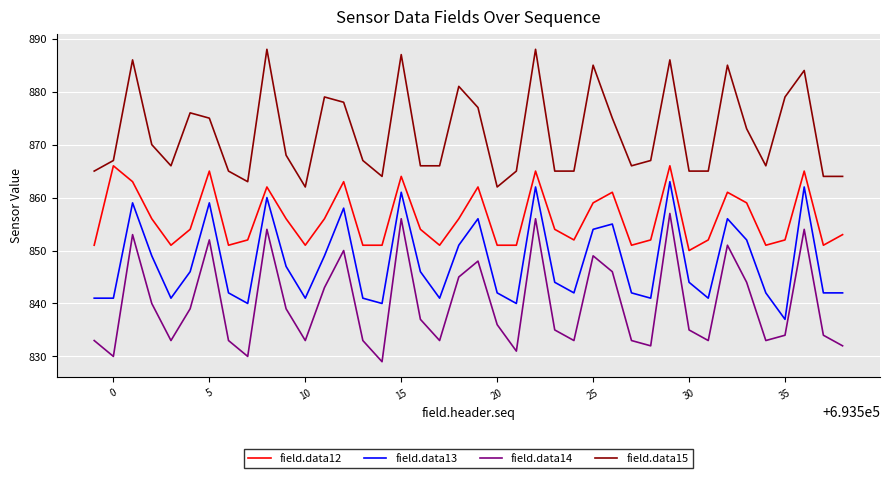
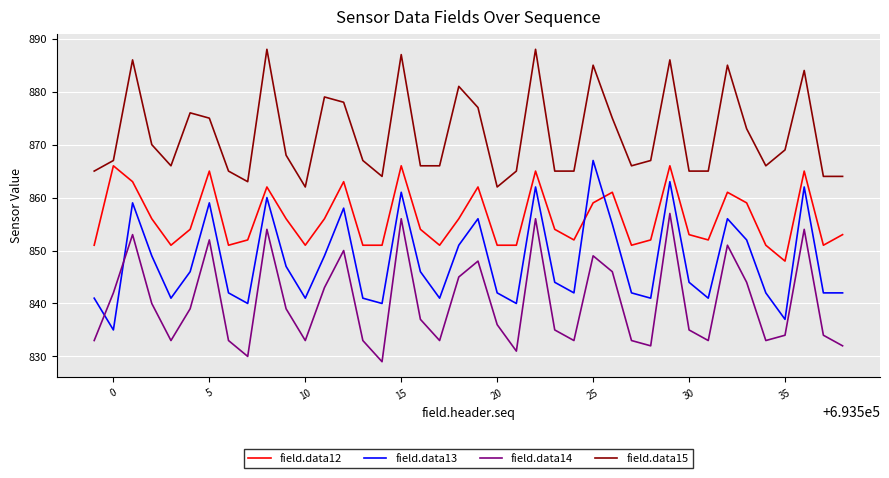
field.data13, 0: 841 -> 835
field.data14, 0: 830 -> 842
field.data12, 15: 864 -> 866
field.data13, 25: 854 -> 867
field.data12, 30: 850 -> 853
field.data12, 35: 852 -> 848
field.data15, 35: 879 -> 869
